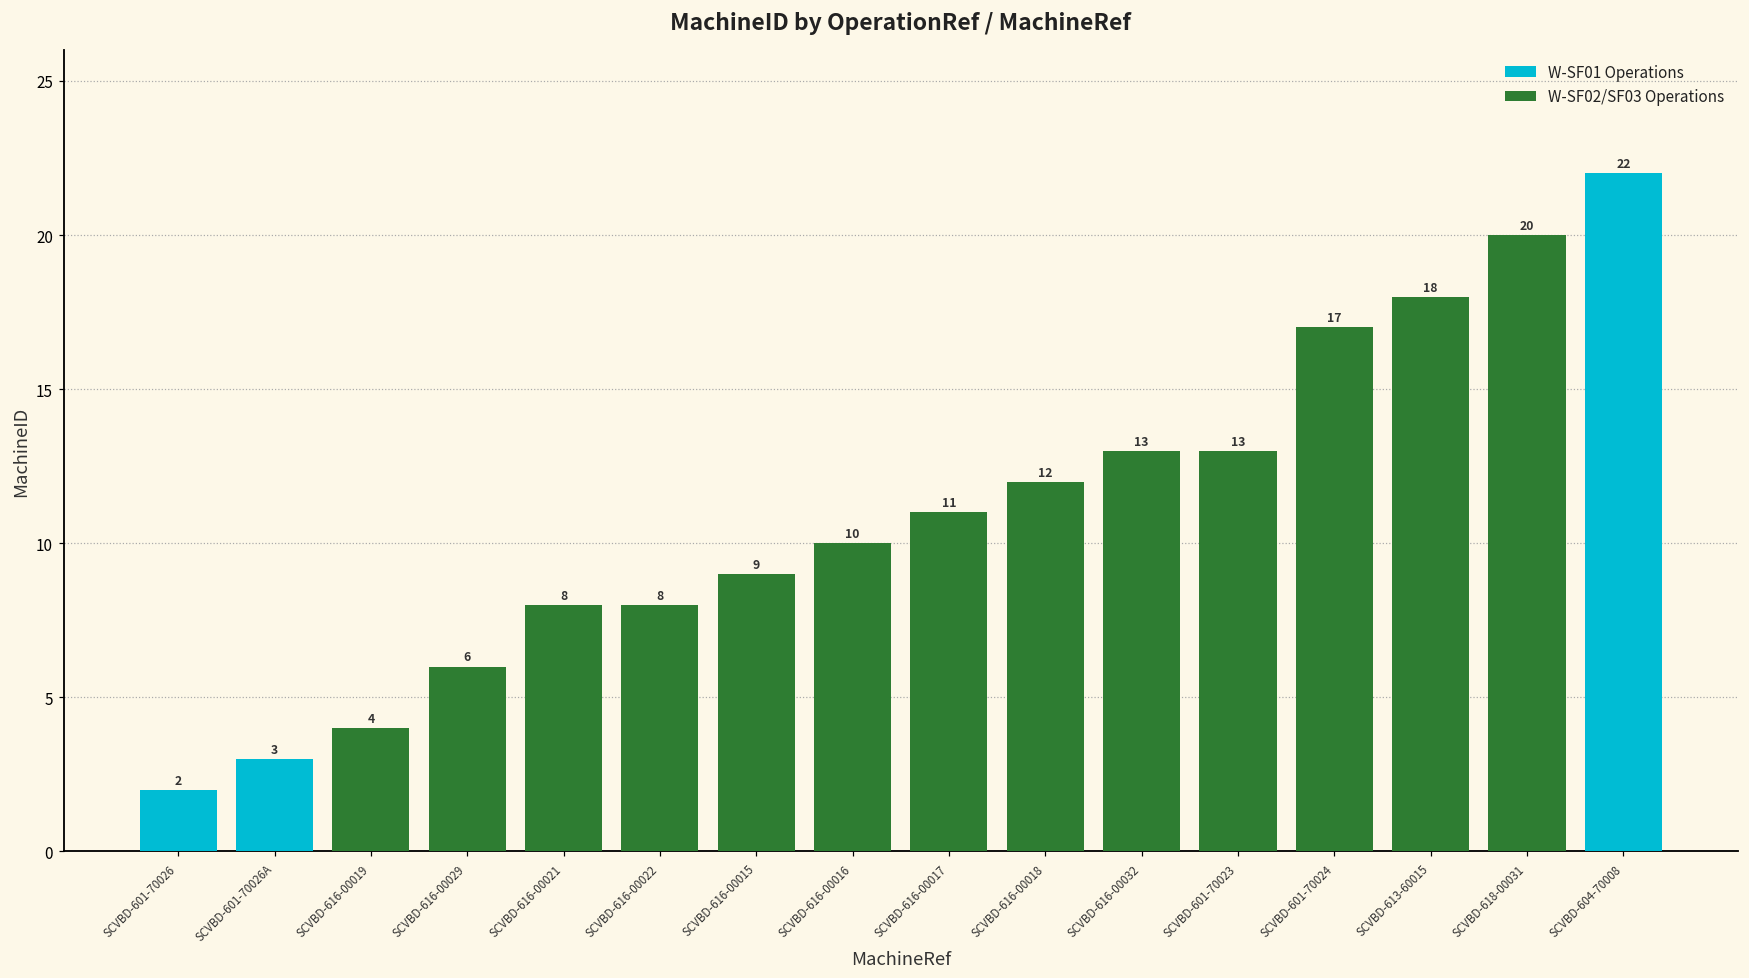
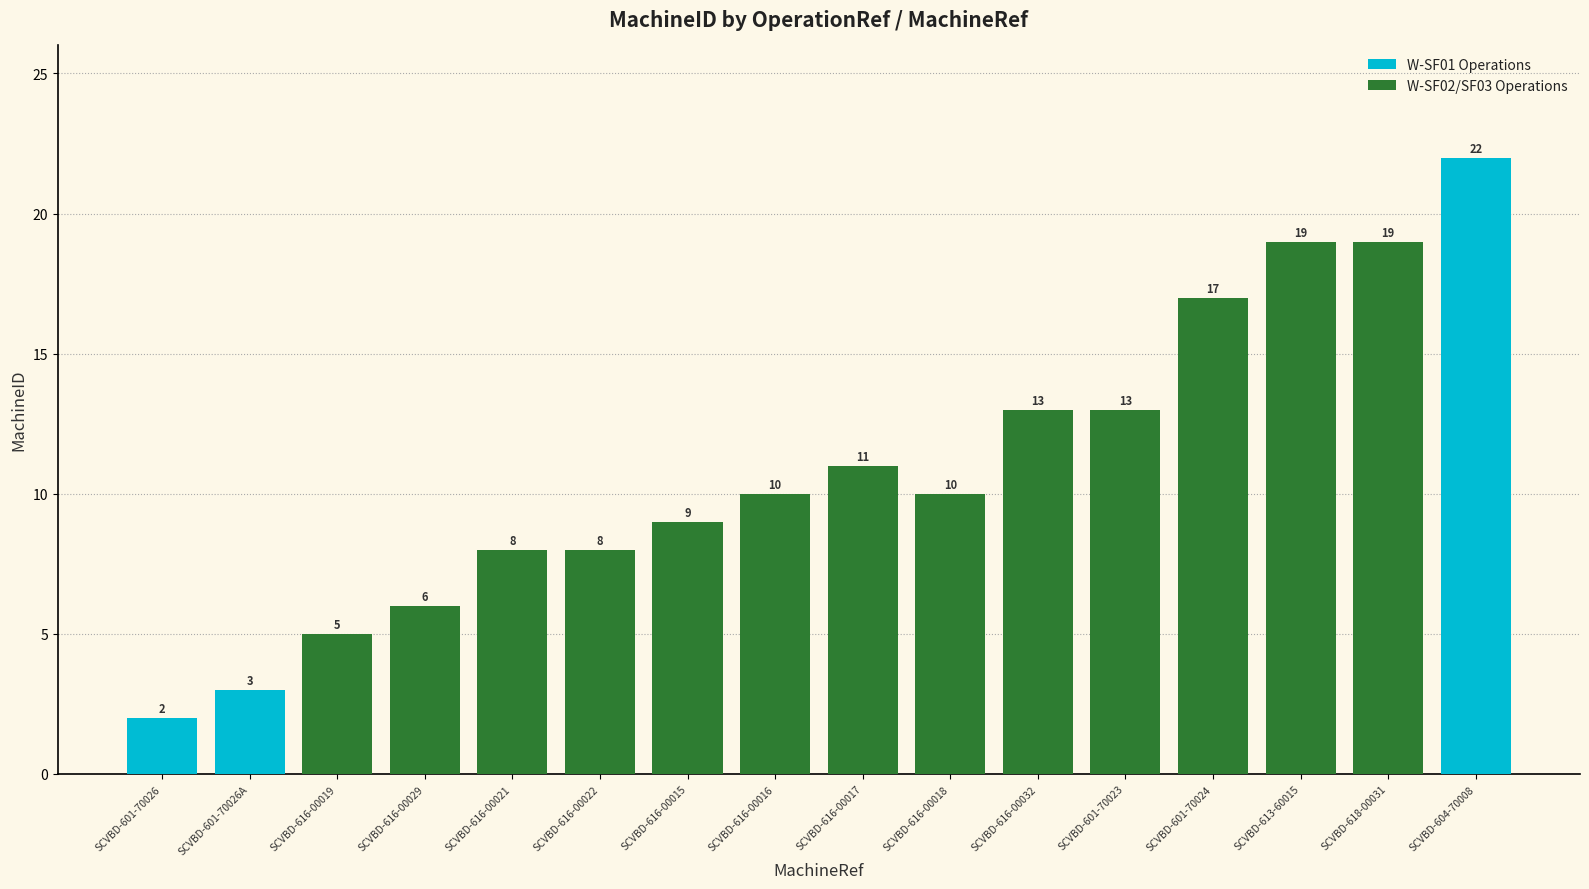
W-SF02/SF03 Operations, SCVBD-616-00019: 4 -> 5
W-SF02/SF03 Operations, SCVBD-616-00018: 12 -> 10
W-SF02/SF03 Operations, SCVBD-613-60015: 18 -> 19
W-SF02/SF03 Operations, SCVBD-618-00031: 20 -> 19
